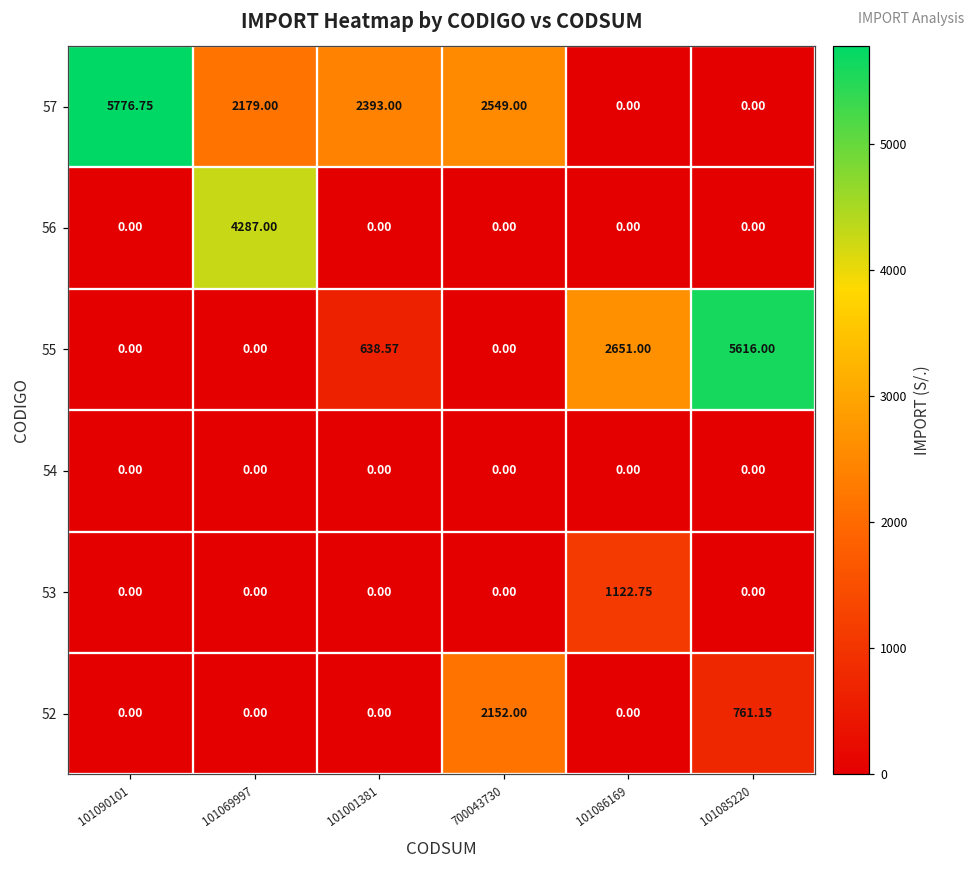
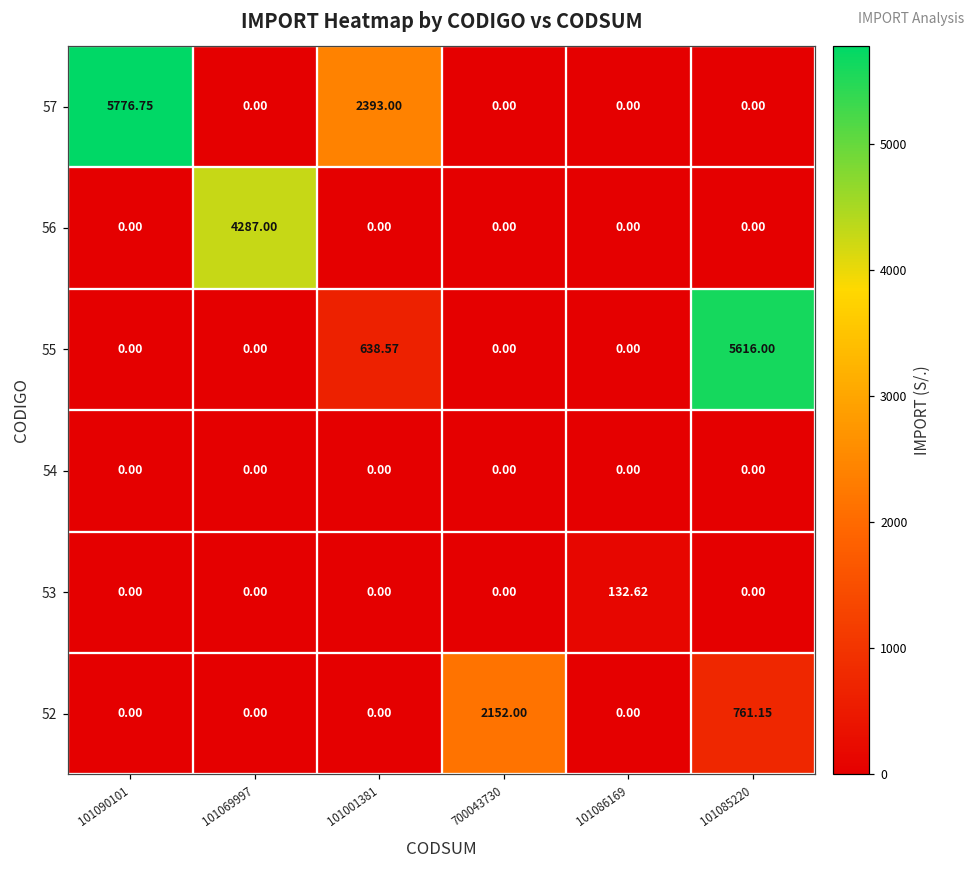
57, 101069997: 2179.00 -> 0.00
57, 700043730: 2549.00 -> 0.00
55, 101086169: 2651.00 -> 0.00
53, 101086169: 1122.75 -> 132.62
